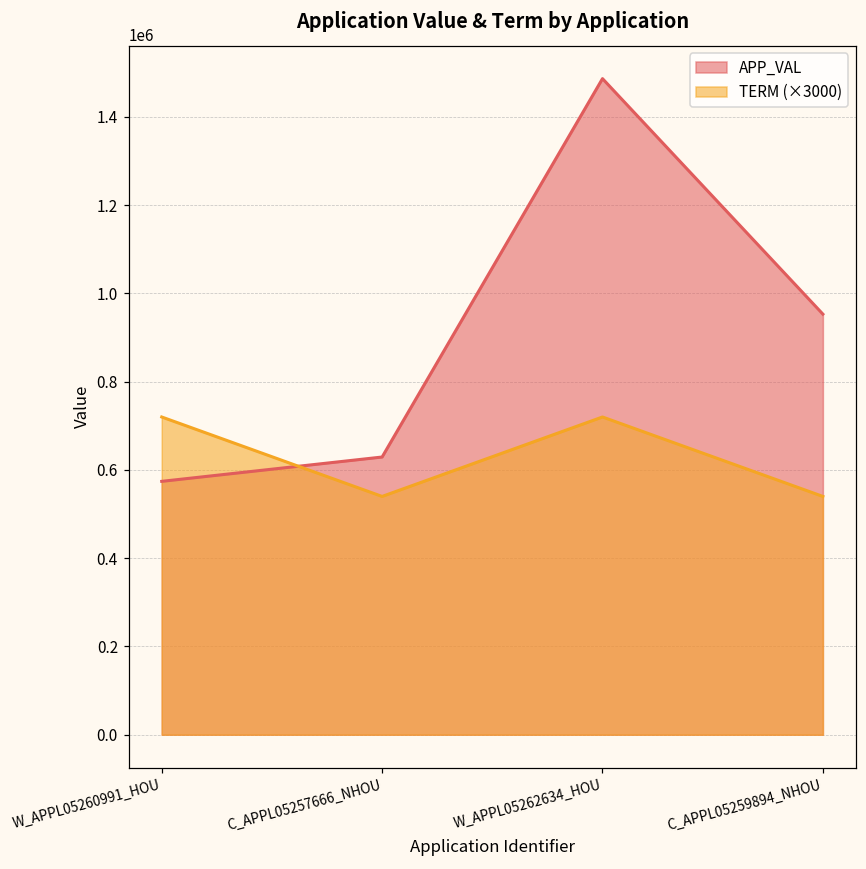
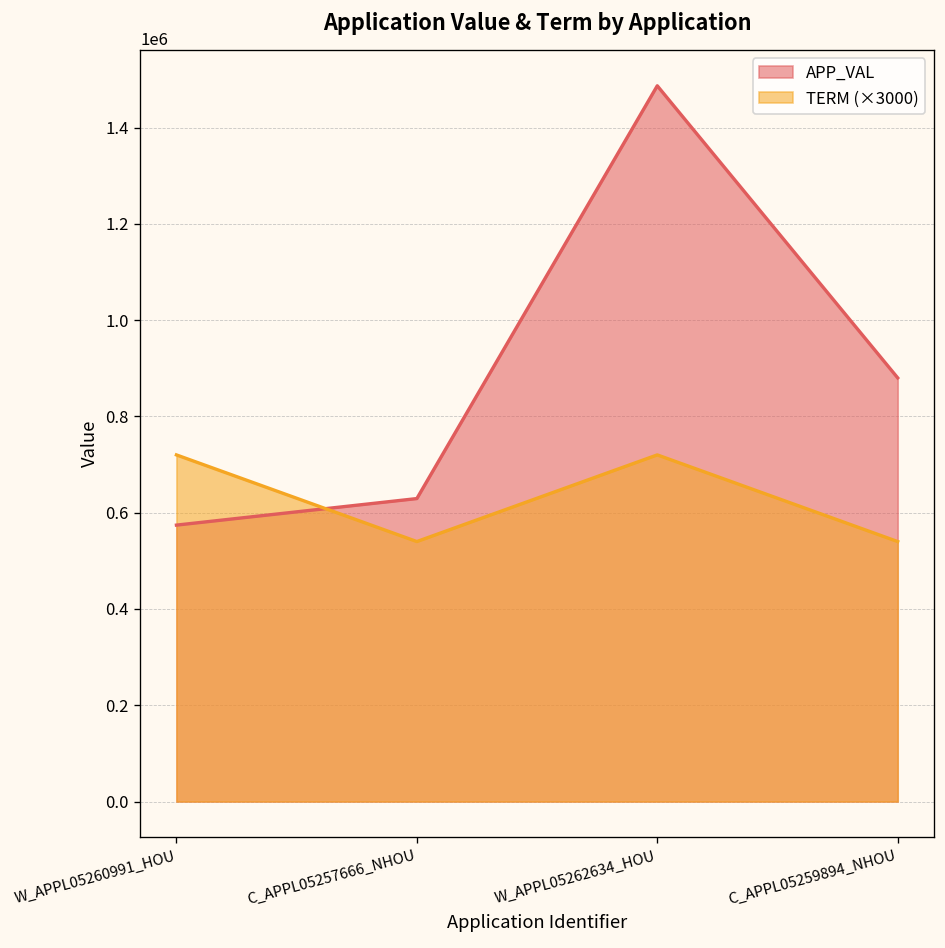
APP_VAL, C_APPL05259894_NHOU: 950000 -> 880000
